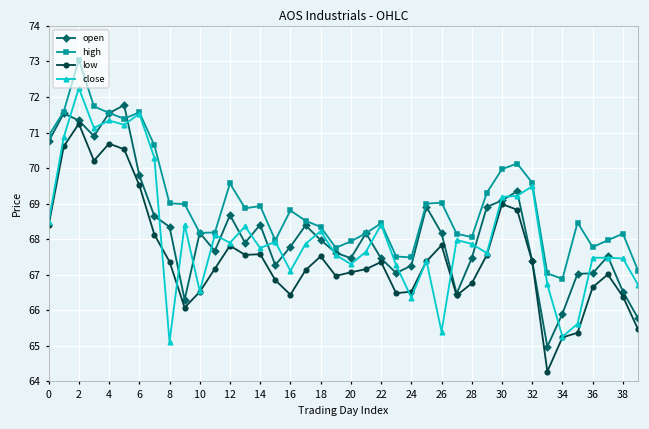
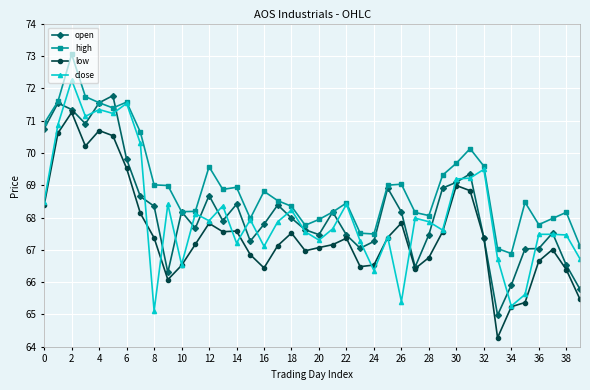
close, 14: 67.8 -> 67.2
high, 30: 70.0 -> 69.7
